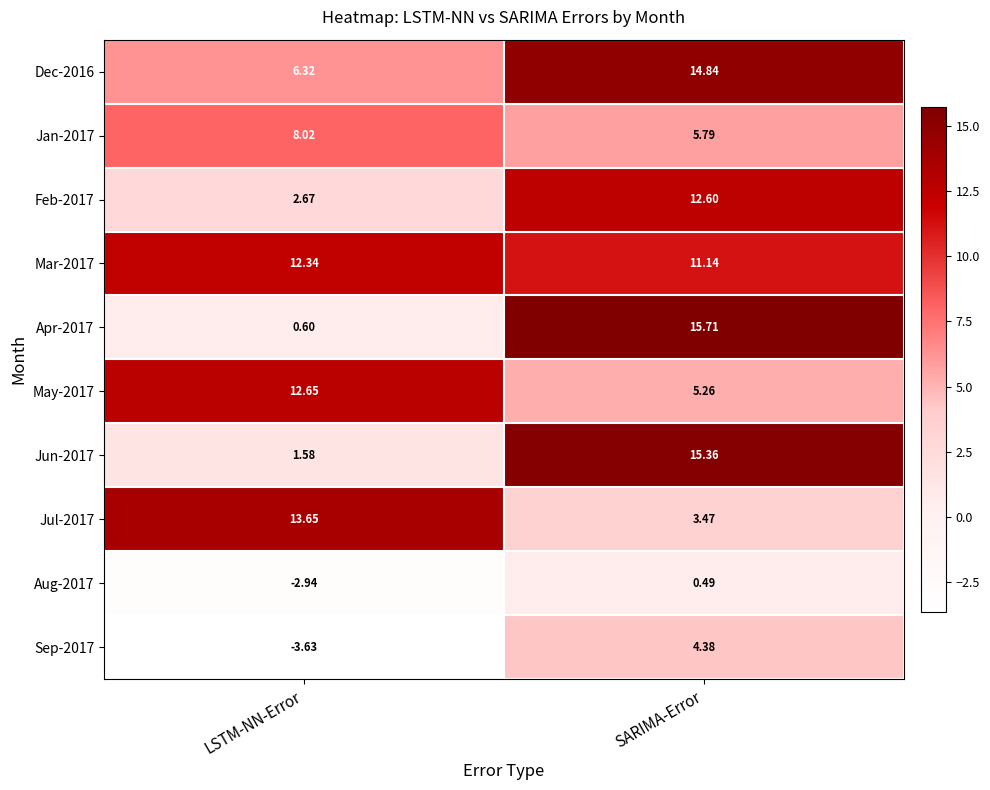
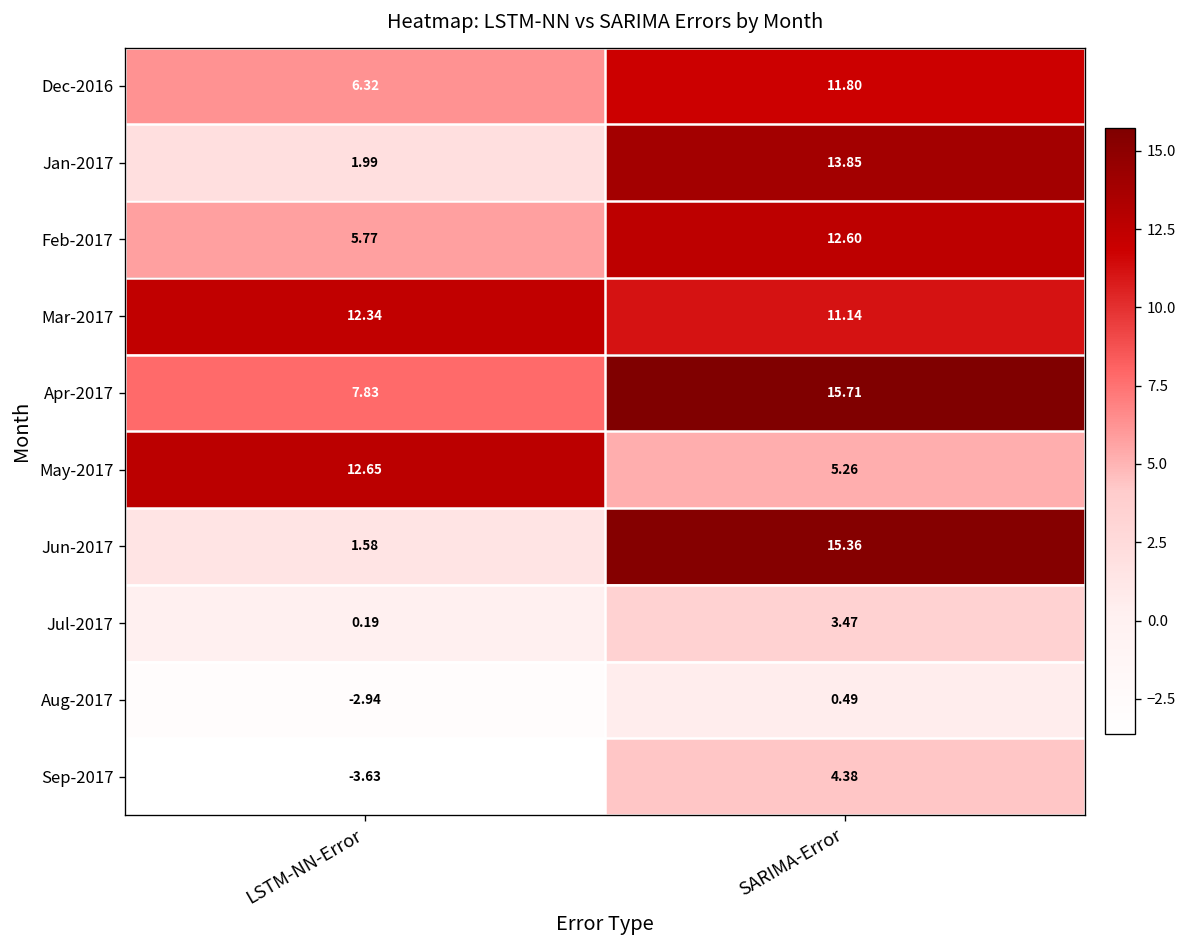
Dec-2016, SARIMA-Error: 14.84 -> 11.80
Jan-2017, LSTM-NN-Error: 8.02 -> 1.99
Jan-2017, SARIMA-Error: 5.79 -> 13.85
Feb-2017, LSTM-NN-Error: 2.67 -> 5.77
Apr-2017, LSTM-NN-Error: 0.60 -> 7.83
Jul-2017, LSTM-NN-Error: 13.65 -> 0.19
